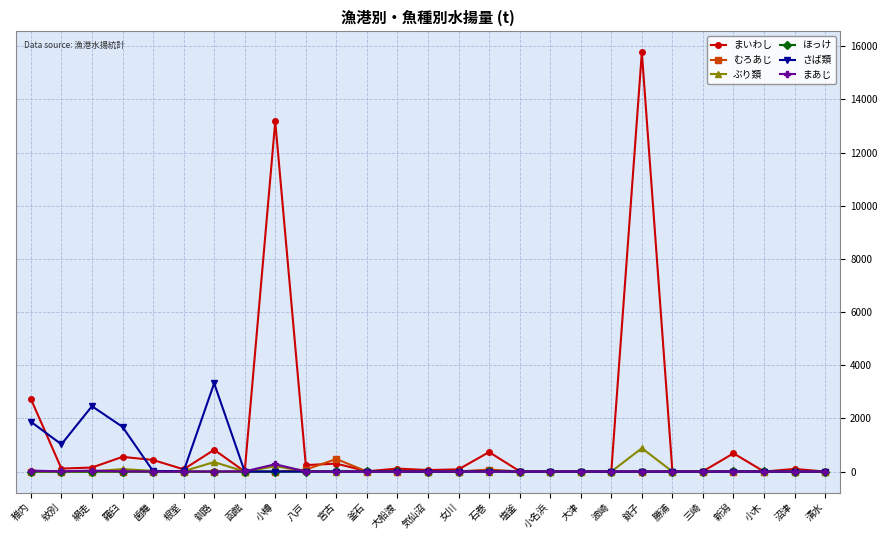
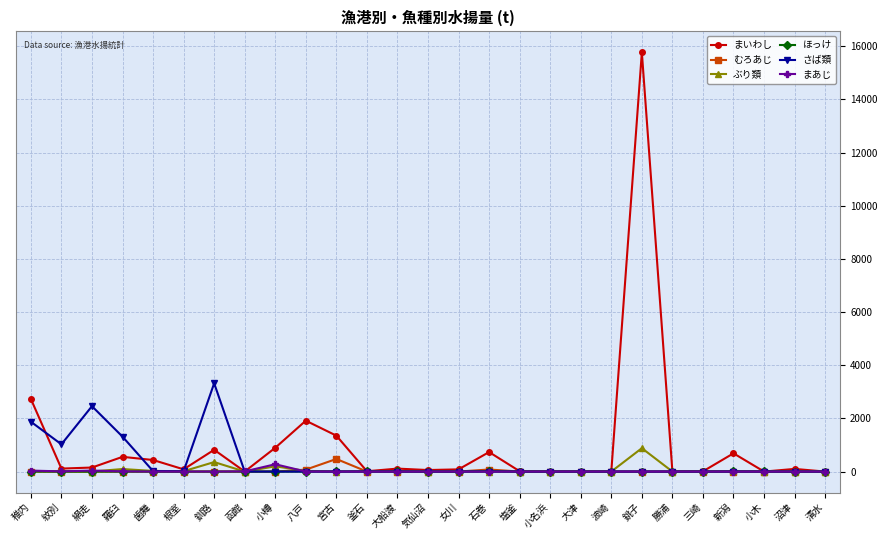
さば類, 羅臼: 1700 -> 1300
まいわし, 小樽: 13200 -> 900
まいわし, 八戸: 200 -> 1900
まいわし, 宮古: 300 -> 1400
